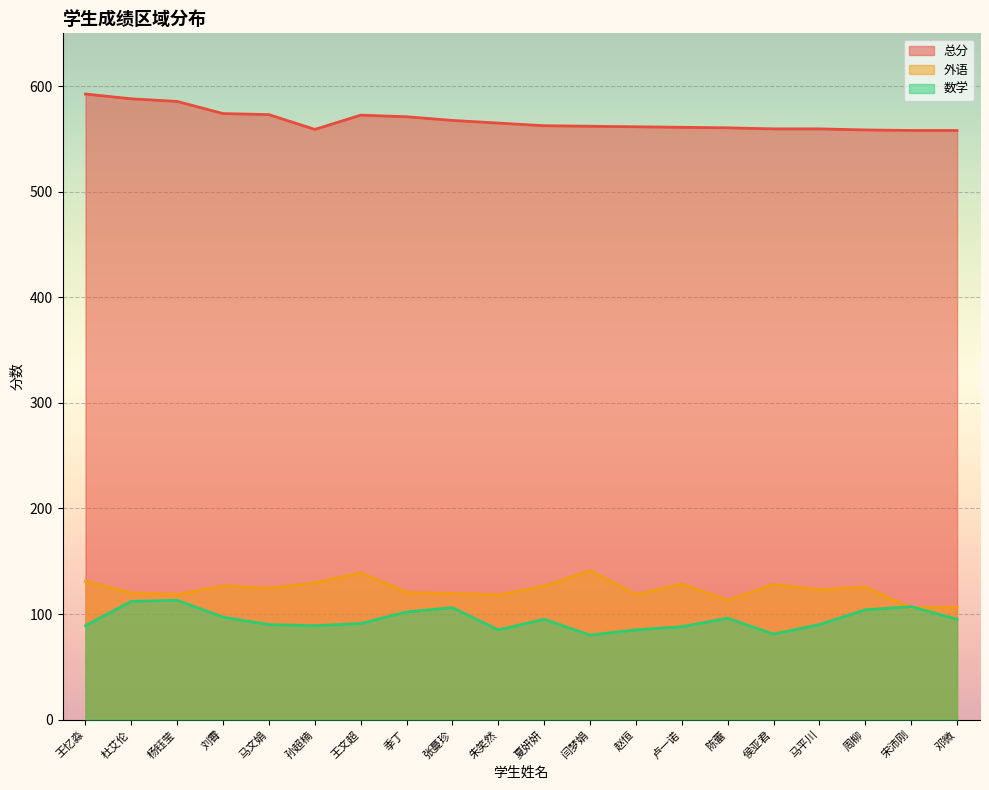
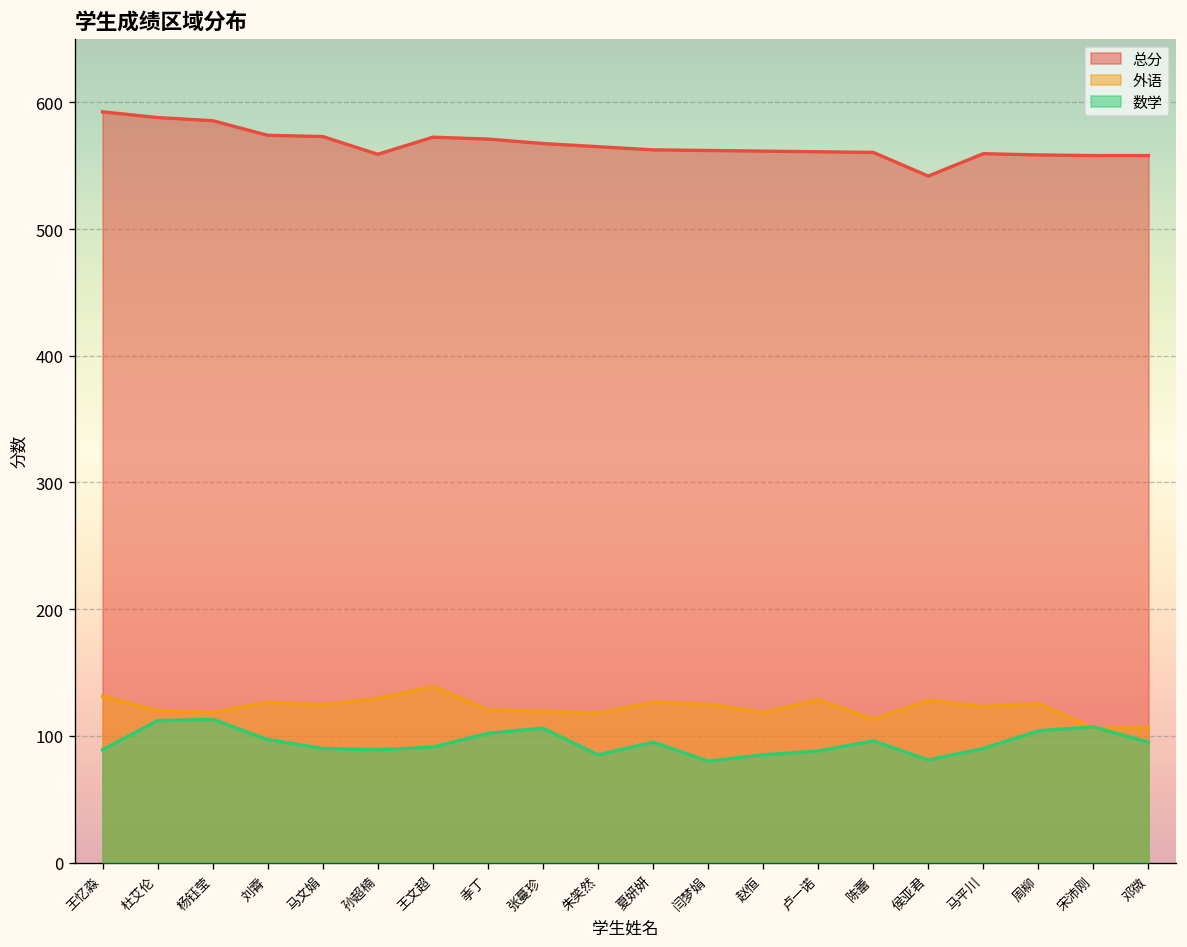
外语, 闫梦娟: 141 -> 125
总分, 侯亚君: 560 -> 542
